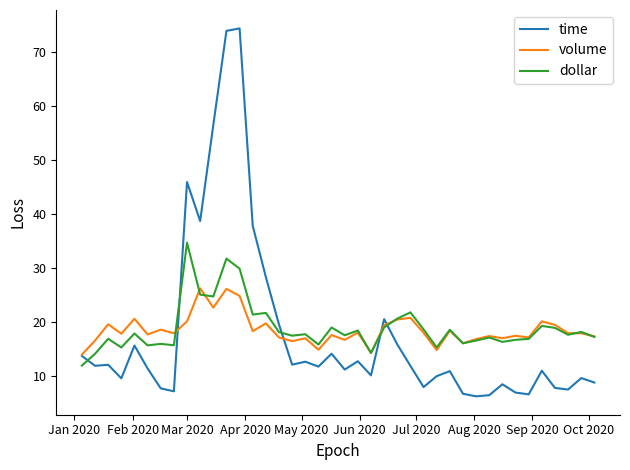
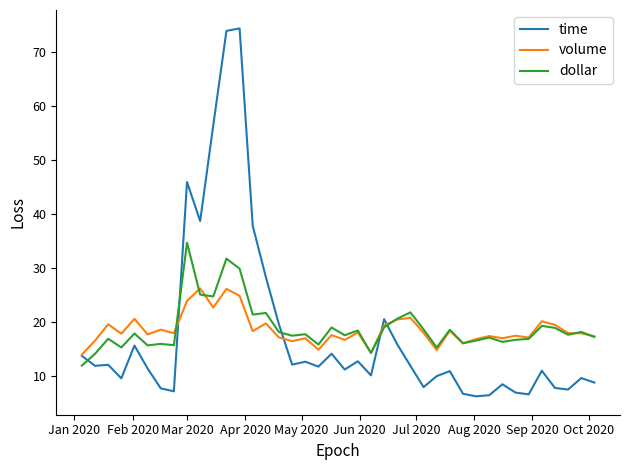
volume, Mar 2020: 20 -> 24
